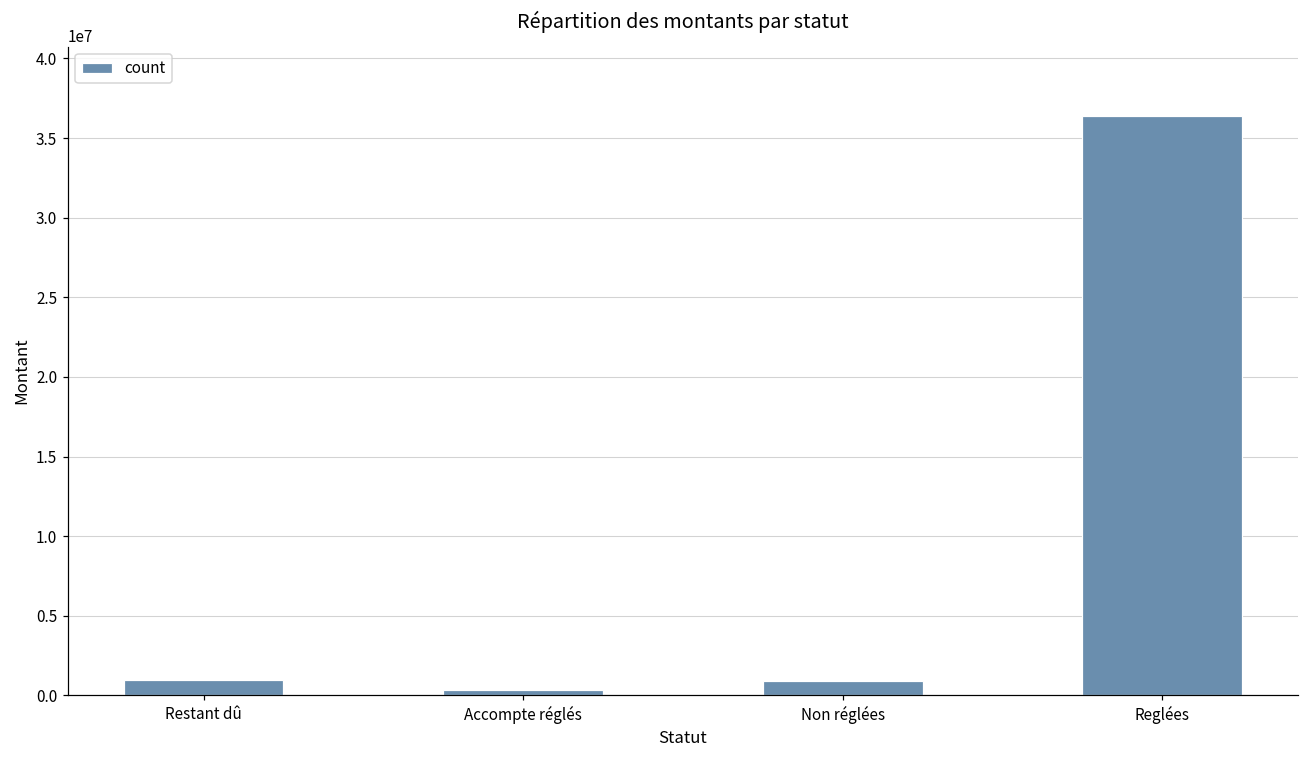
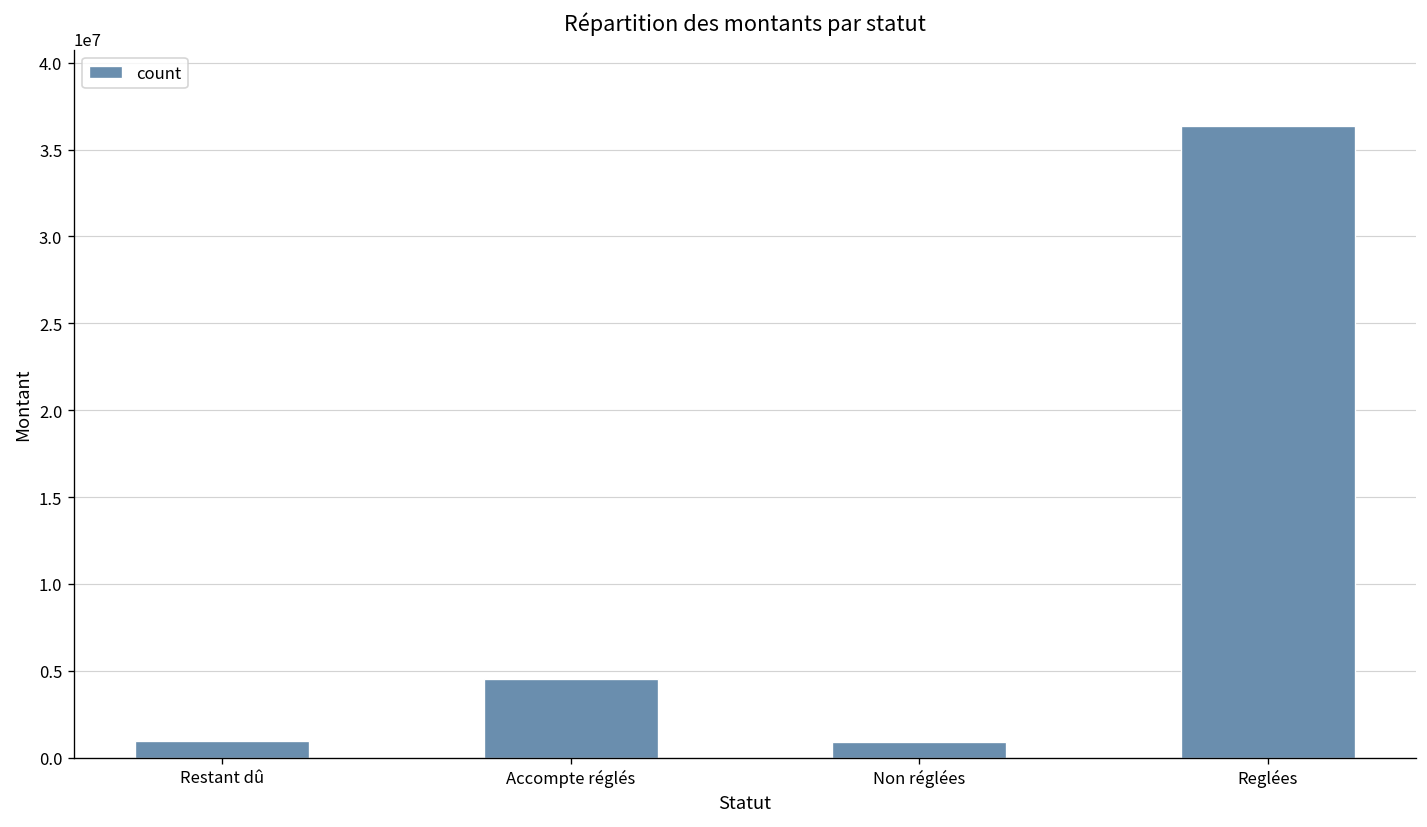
Accompte réglés: 400000 -> 4500000
